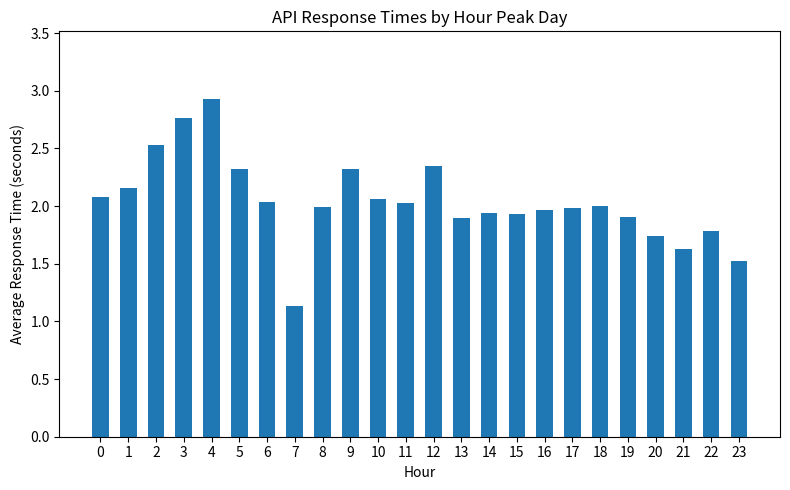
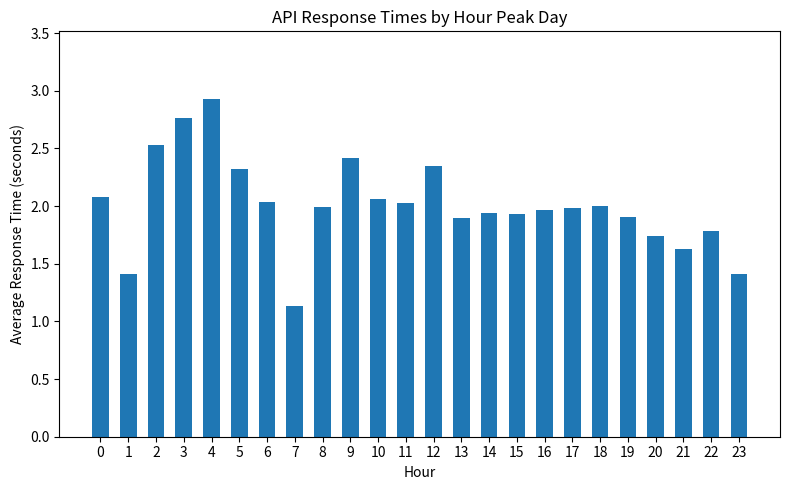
1: 2.16 -> 1.41
9: 2.32 -> 2.42
23: 1.52 -> 1.41
